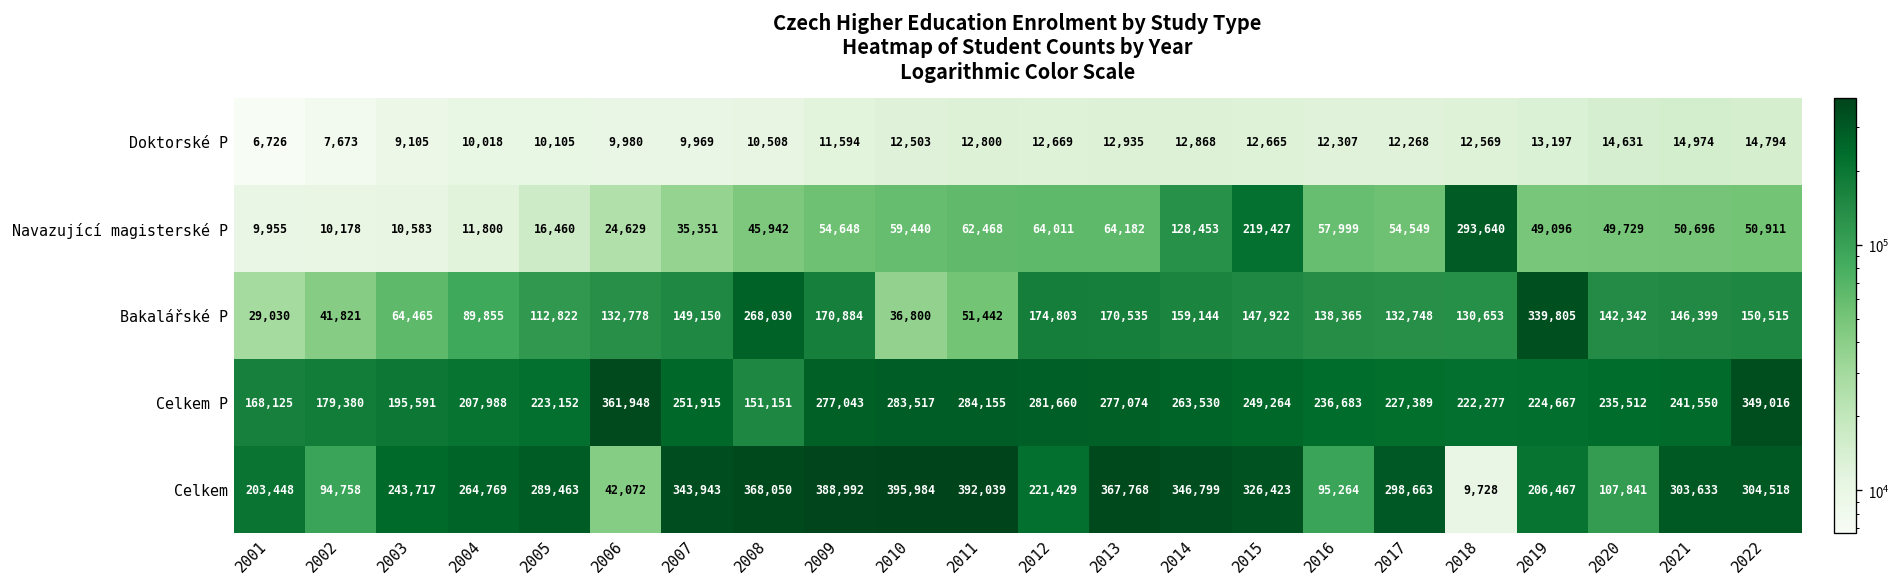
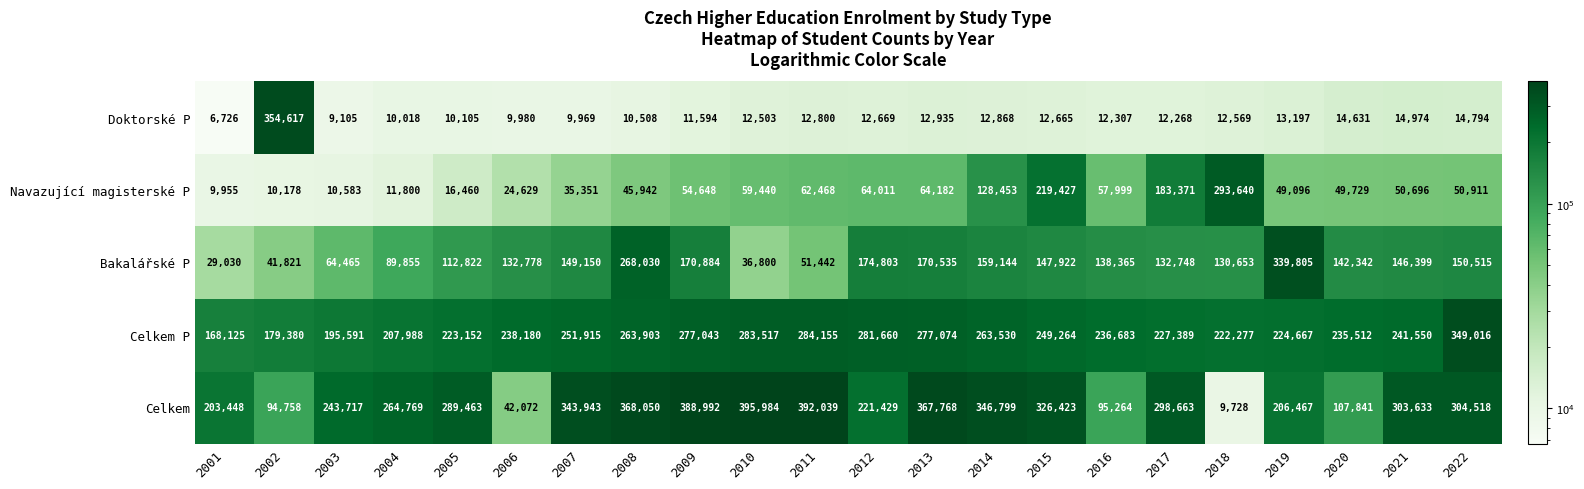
Doktorské P, 2002: 7,673 -> 354,617
Navazující magisterské P, 2017: 54,549 -> 183,371
Celkem P, 2006: 361,948 -> 238,180
Celkem P, 2008: 151,151 -> 263,903
